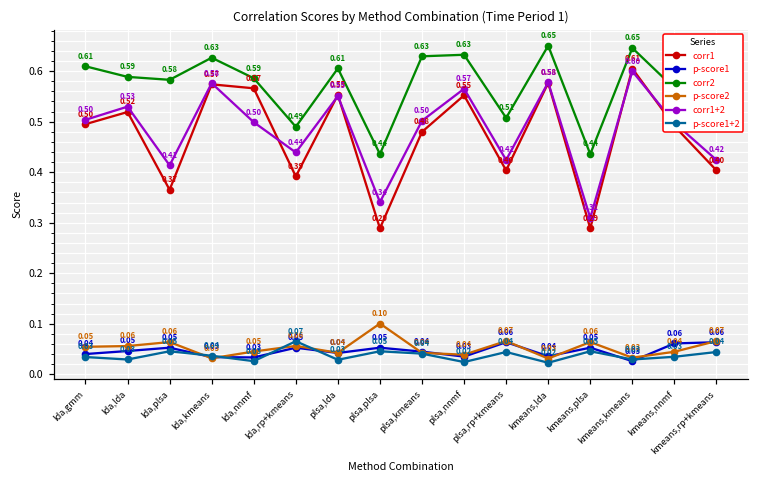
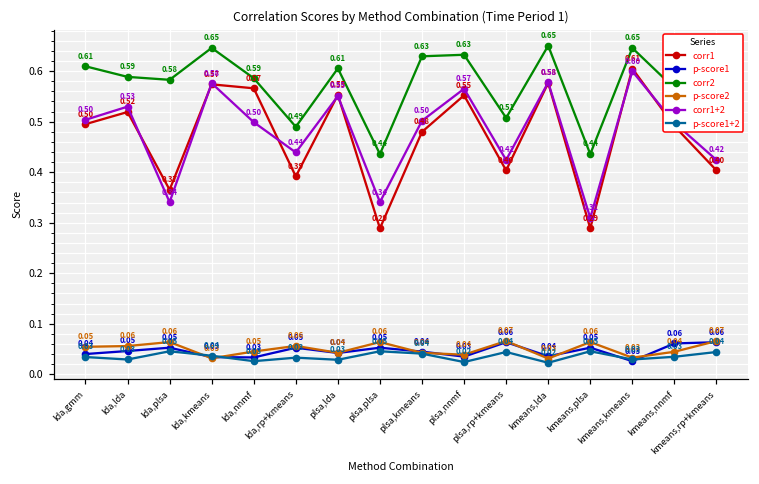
corr1+2, lda,plsa: 0.41 -> 0.34
corr2, lda,kmeans: 0.63 -> 0.65
p-score1+2, lda,rp+kmeans: 0.07 -> 0.03
p-score2, plsa,plsa: 0.10 -> 0.06
